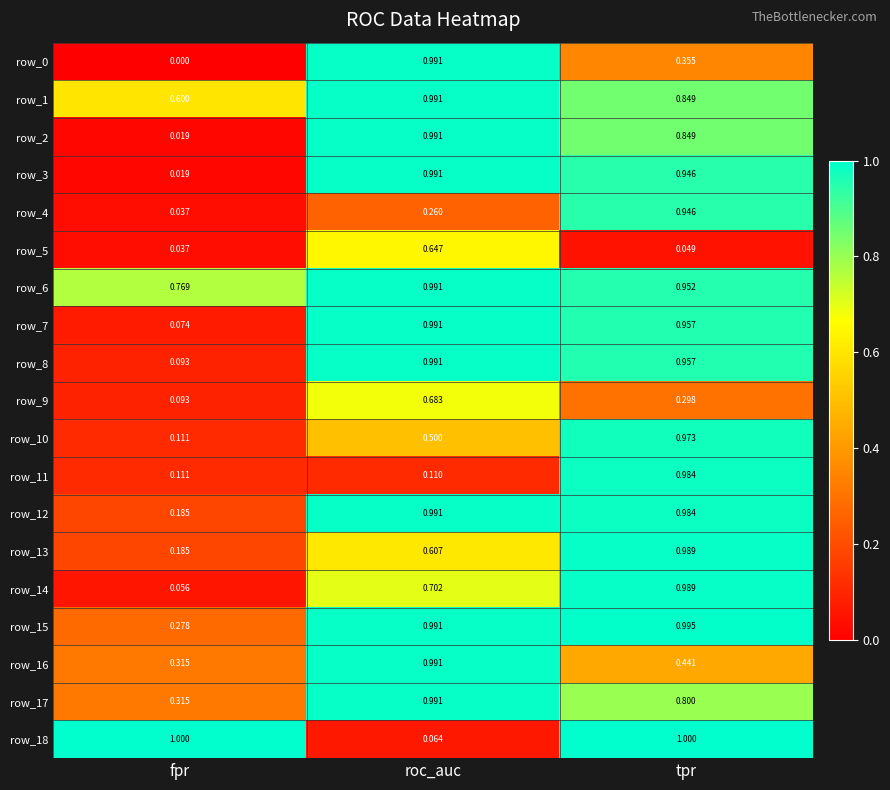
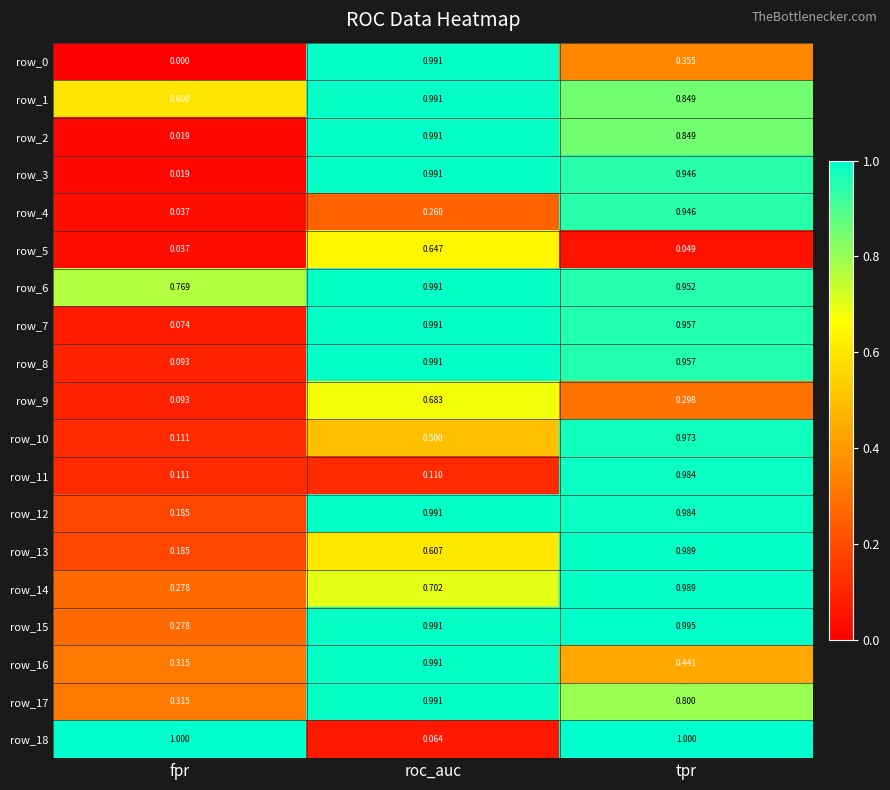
row_14, fpr: 0.056 -> 0.278
